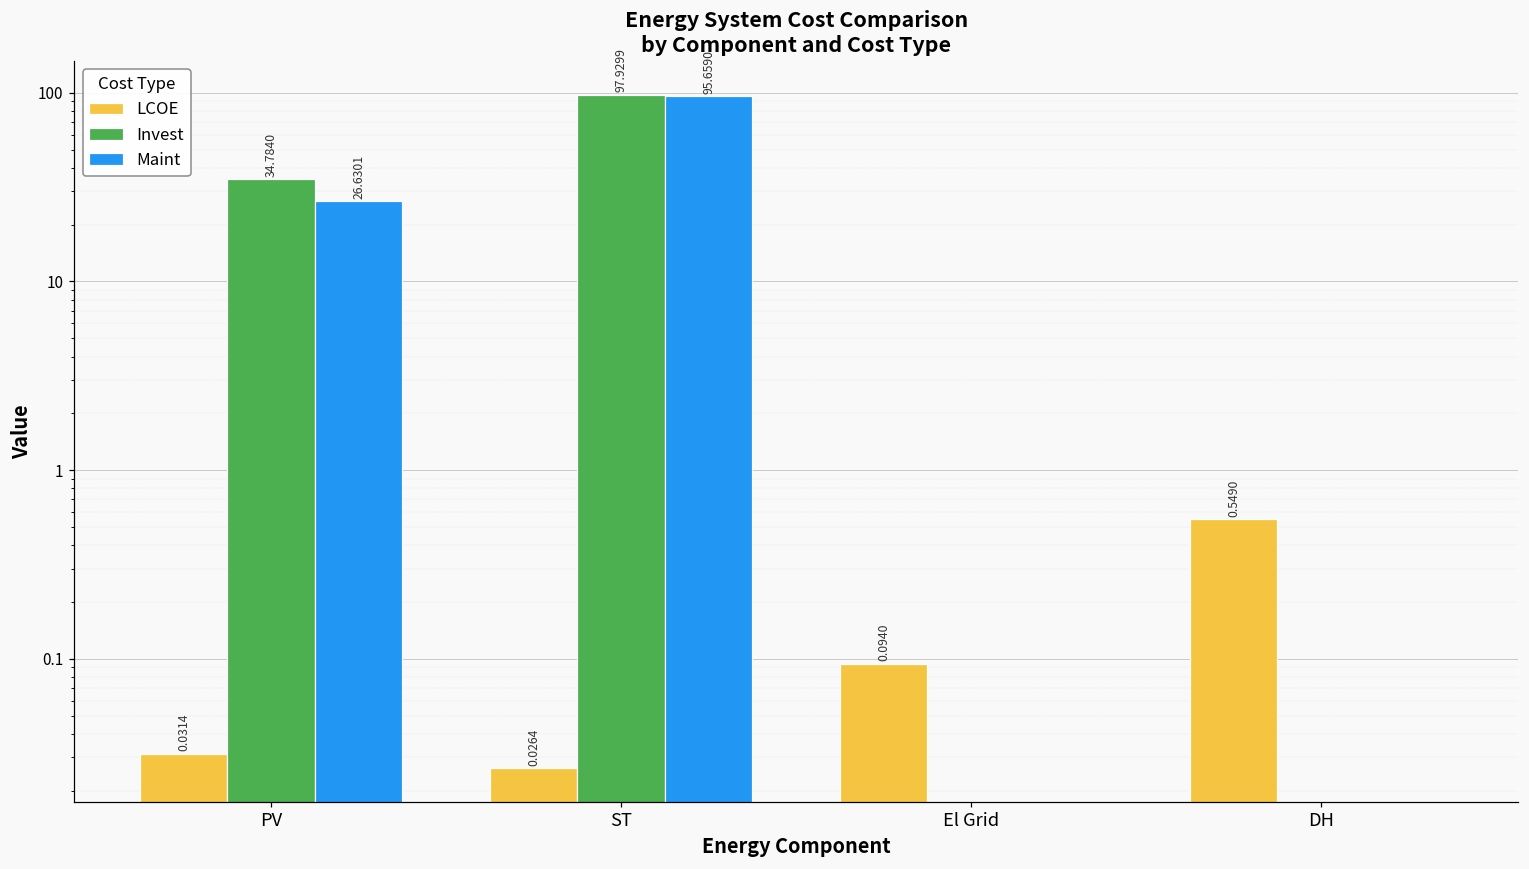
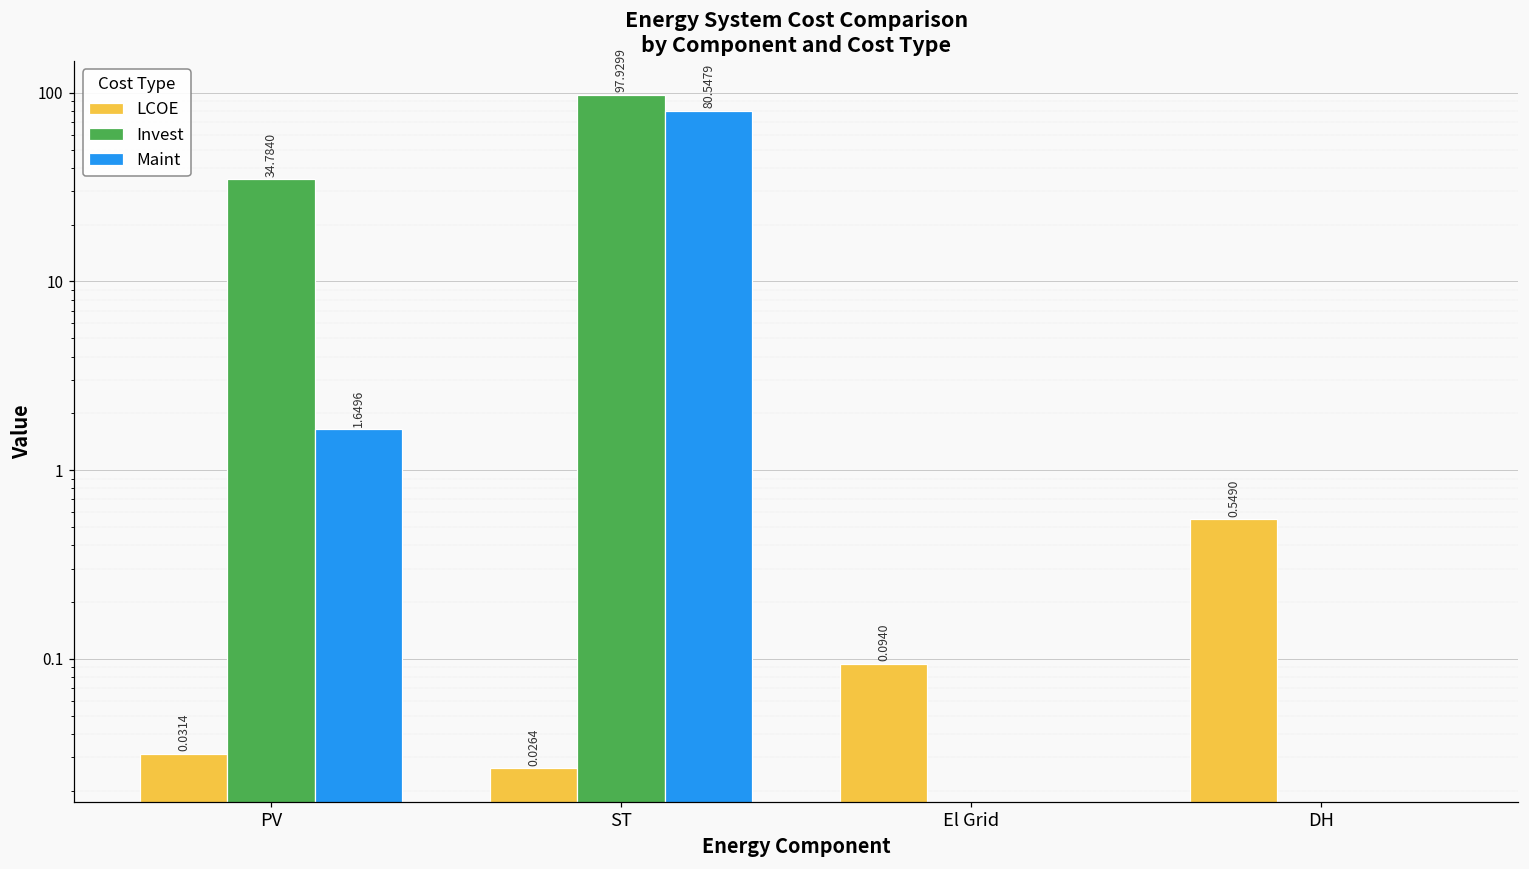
Maint, PV: 26.6301 -> 1.6496
Maint, ST: 95.6590 -> 80.5479
